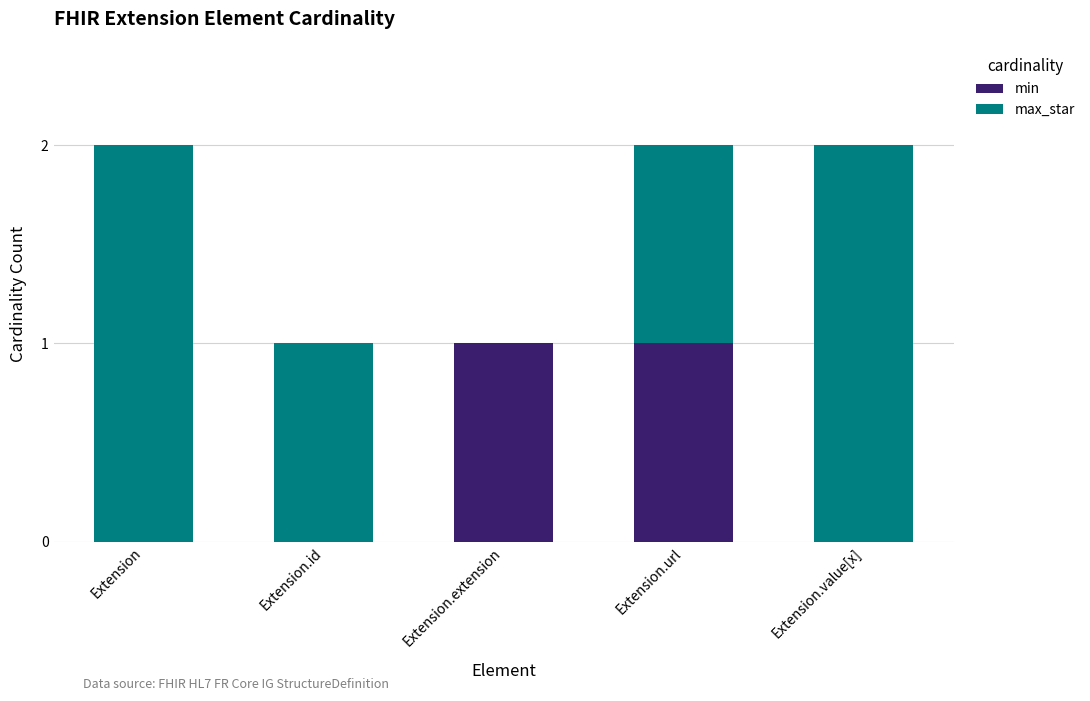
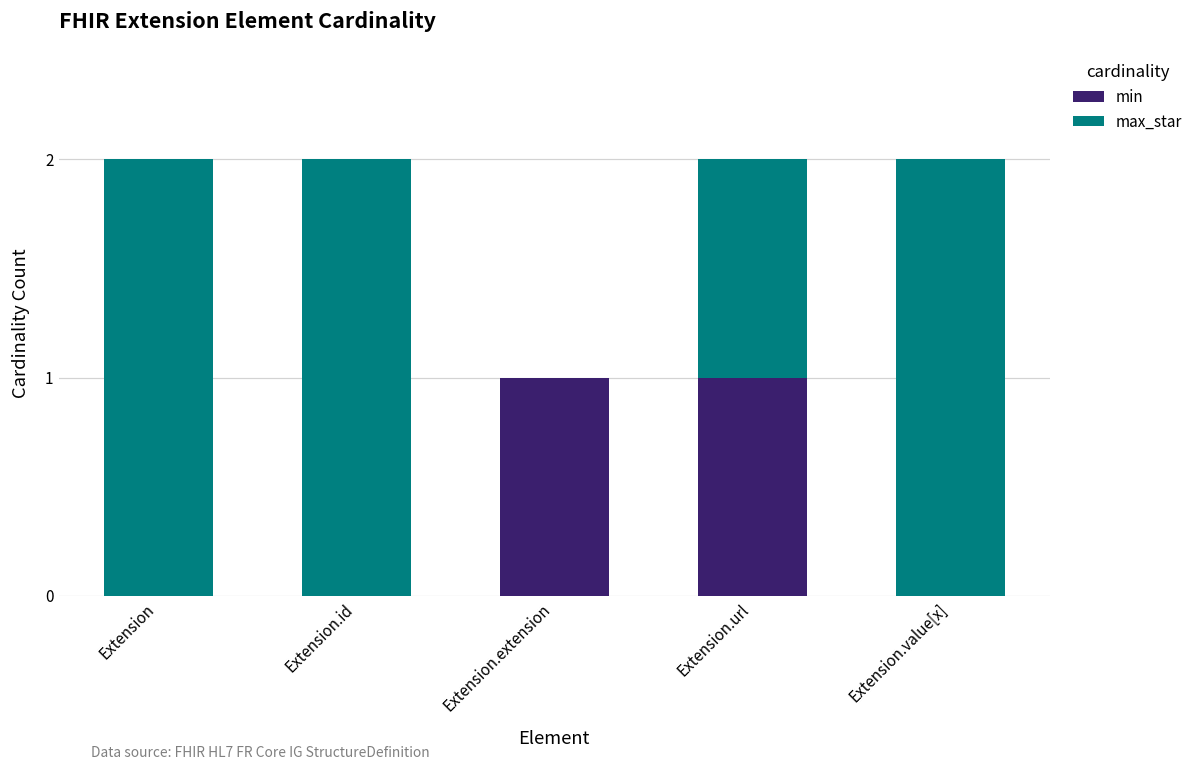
max_star, Extension.id: 1 -> 2
